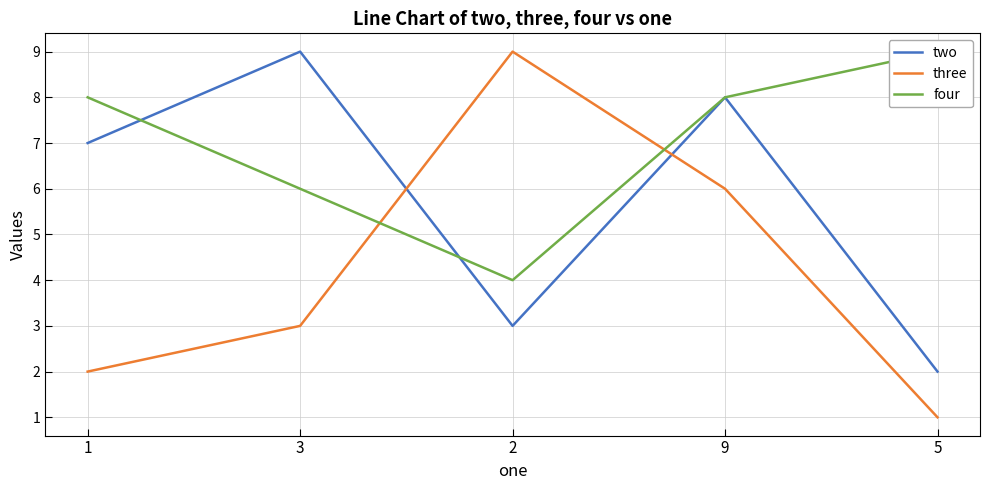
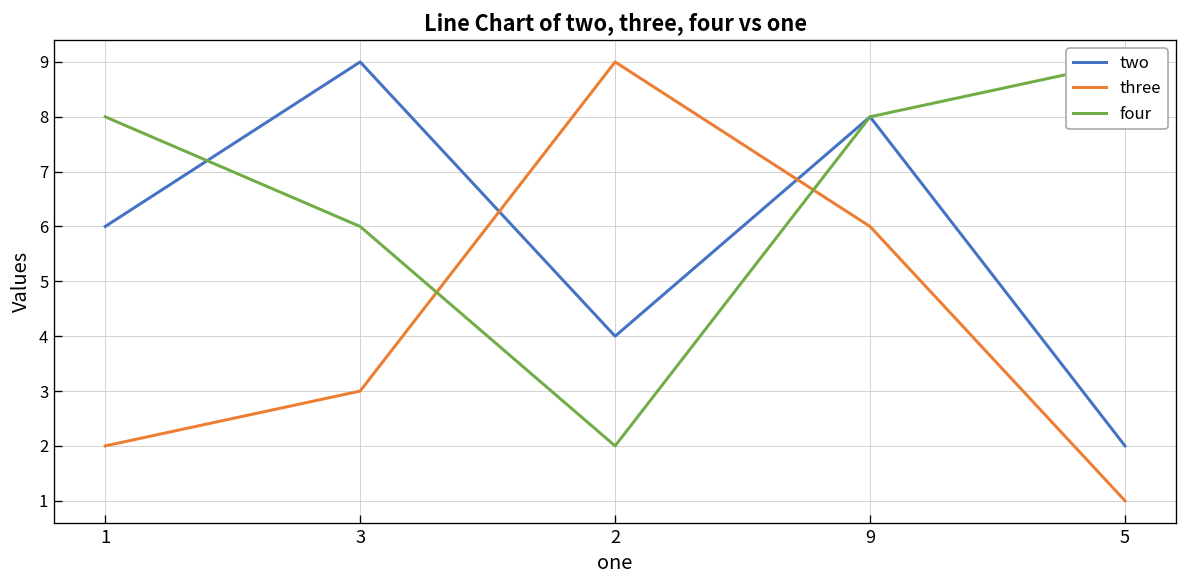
two, 1: 7 -> 6
two, 2: 3 -> 4
four, 2: 4 -> 2
